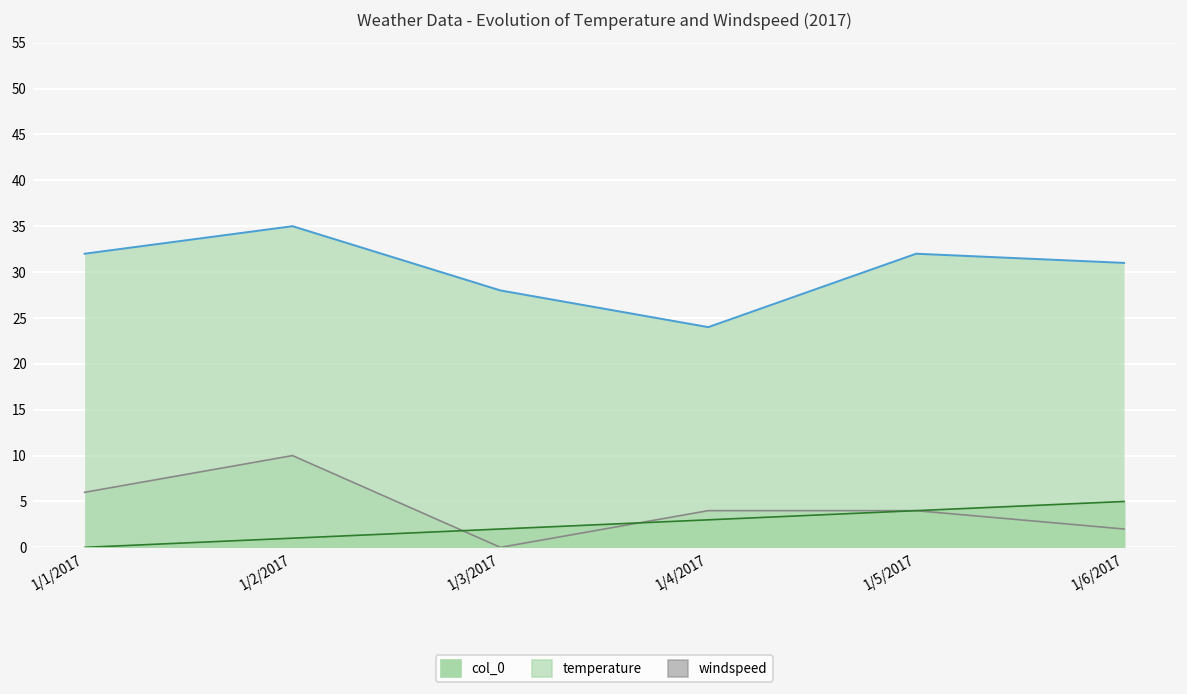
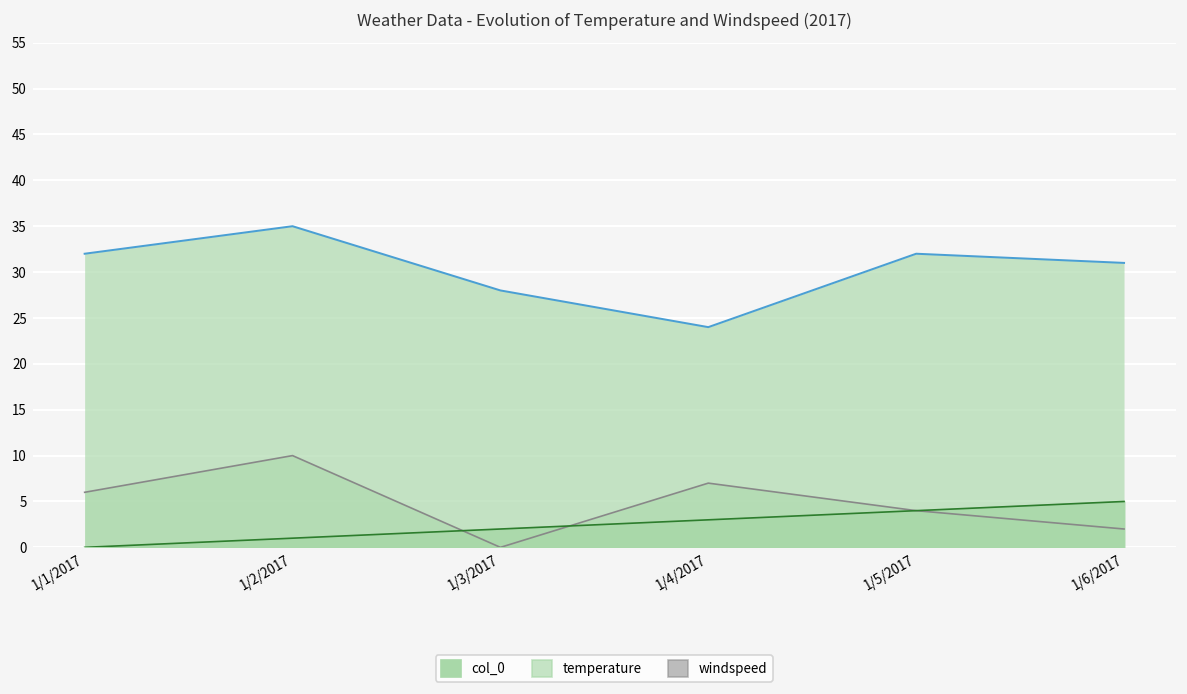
windspeed, 1/4/2017: 4 -> 7
